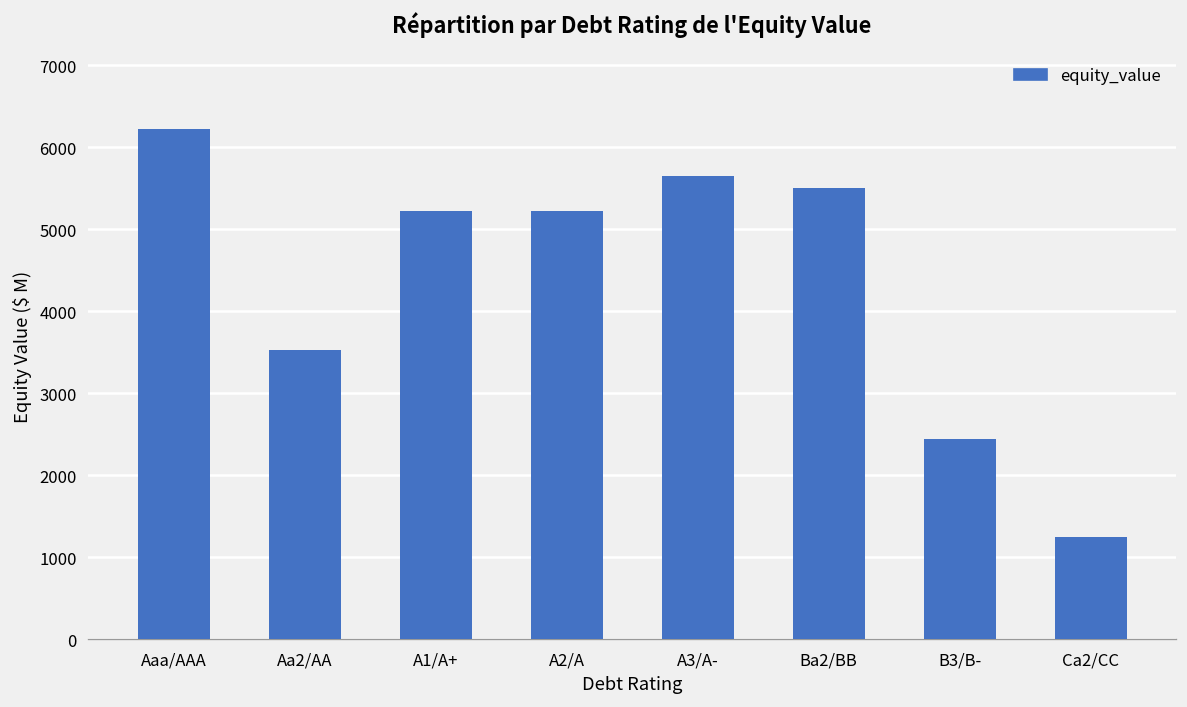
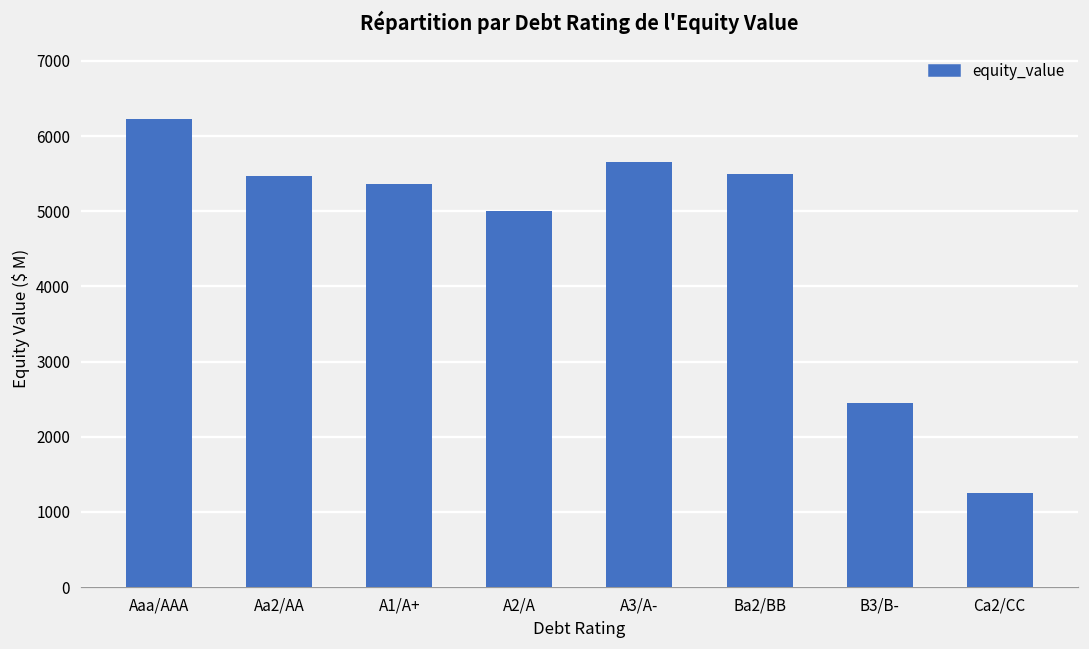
Aa2/AA: 3500 -> 5500
A1/A+: 5200 -> 5400
A2/A: 5200 -> 5000
